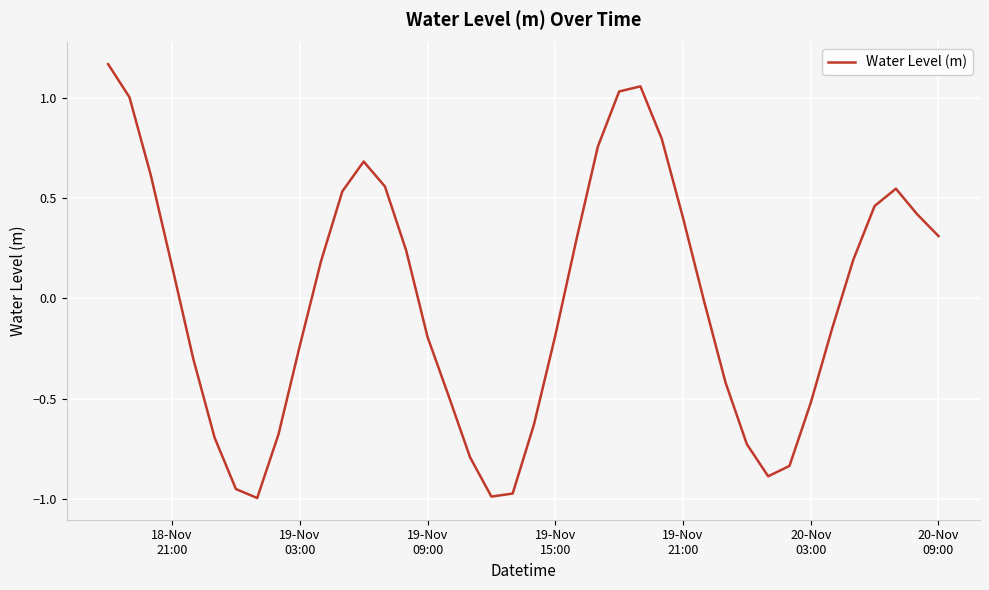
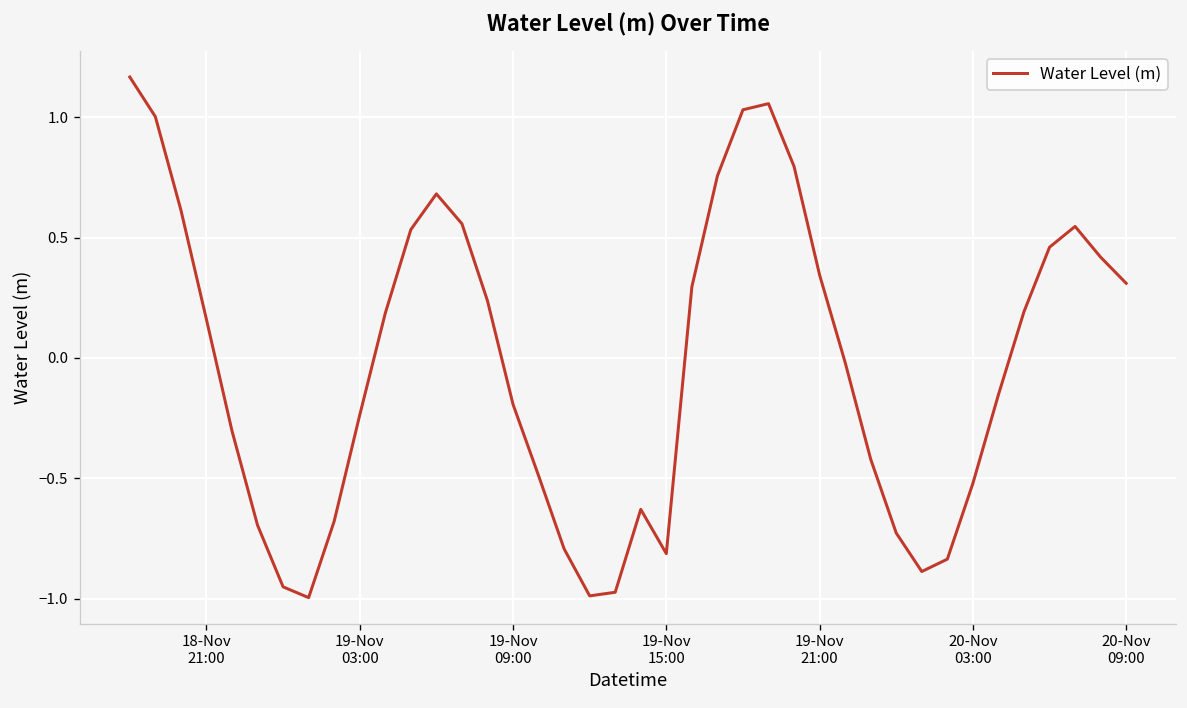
19-Nov 15:00: -0.19 -> -0.81
19-Nov 21:00: 0.40 -> 0.34
